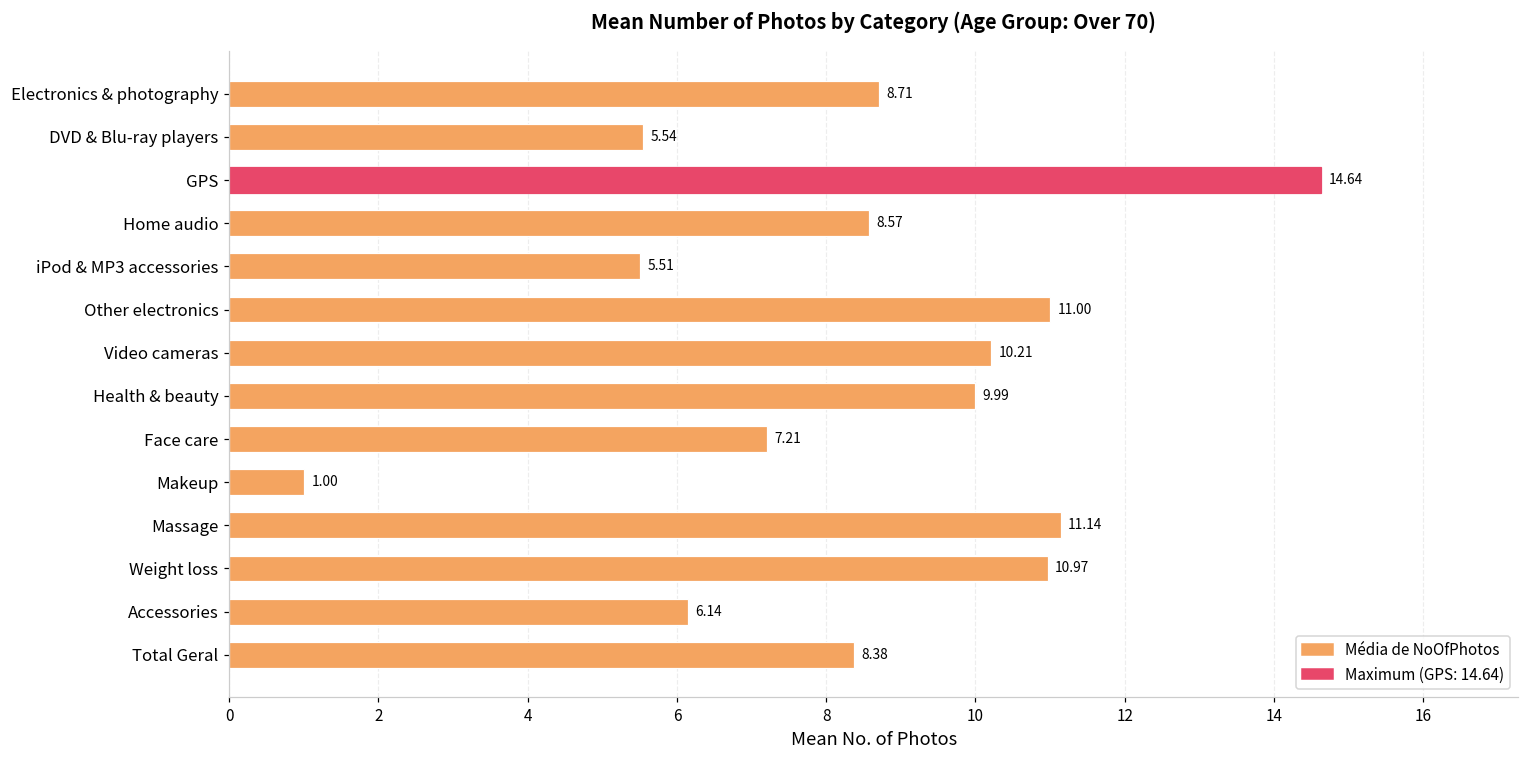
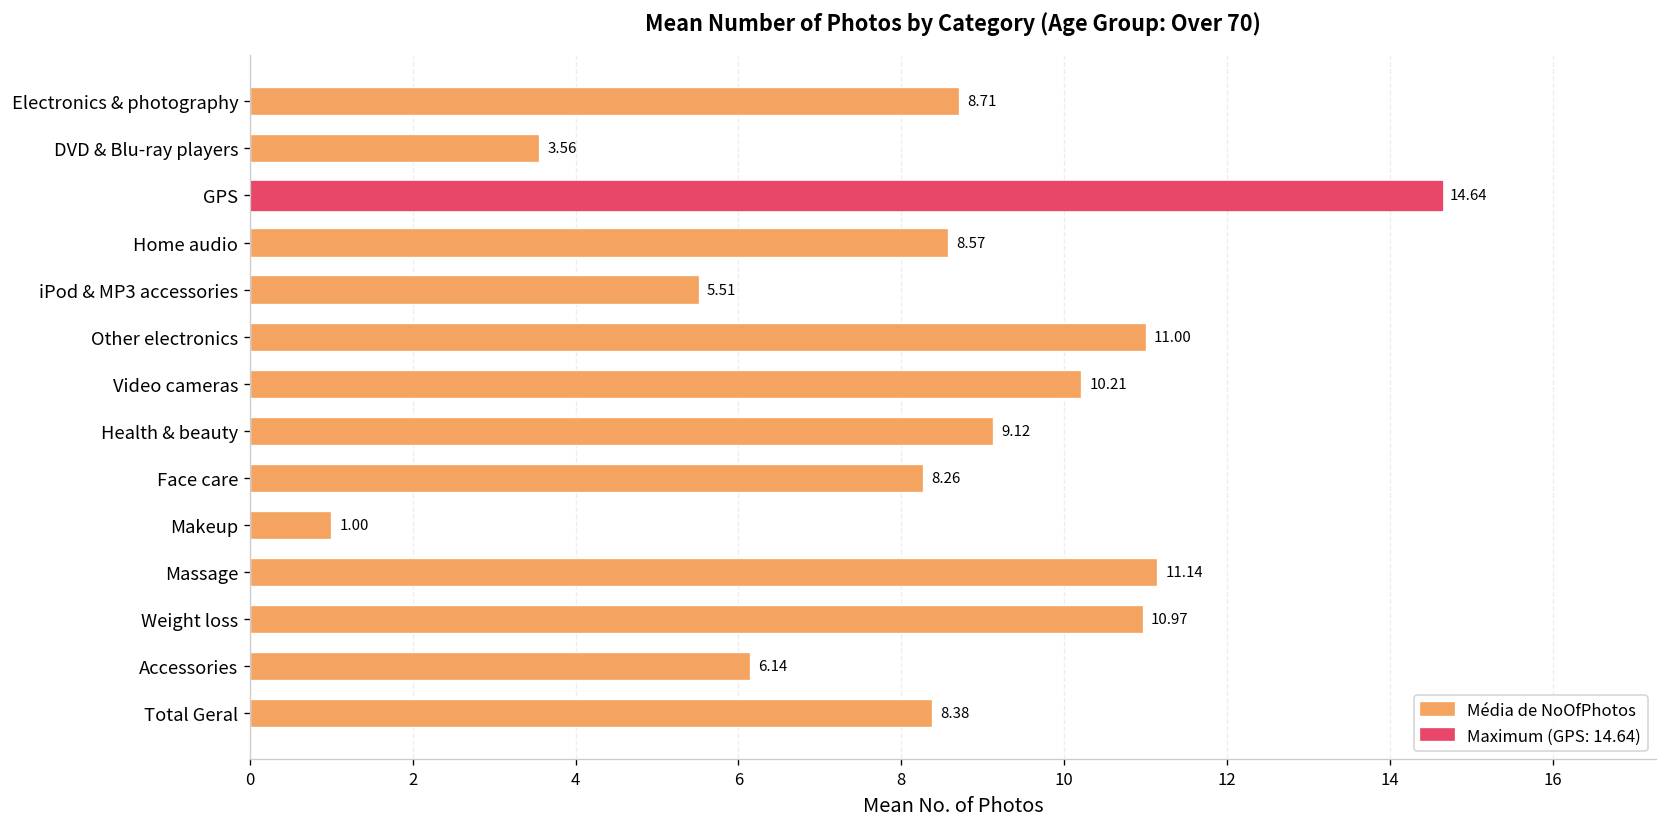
DVD & Blu-ray players: 5.54 -> 3.56
Health & beauty: 9.99 -> 9.12
Face care: 7.21 -> 8.26
